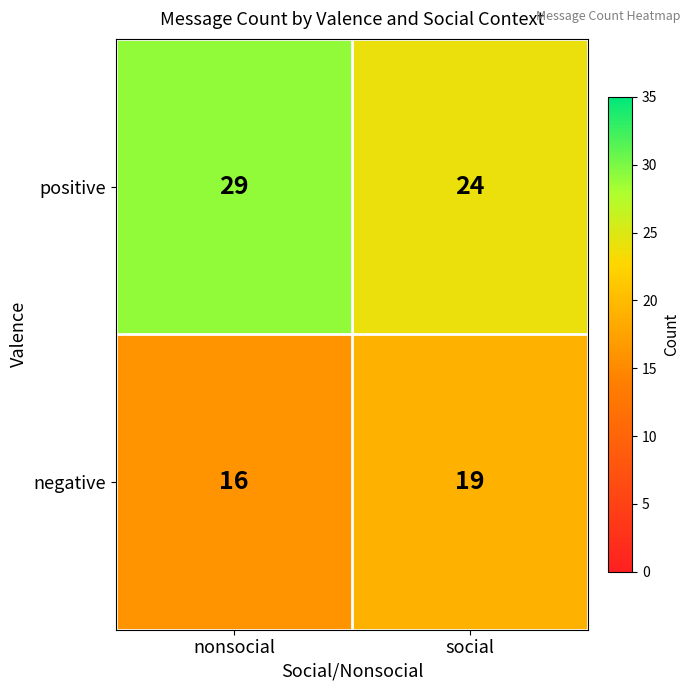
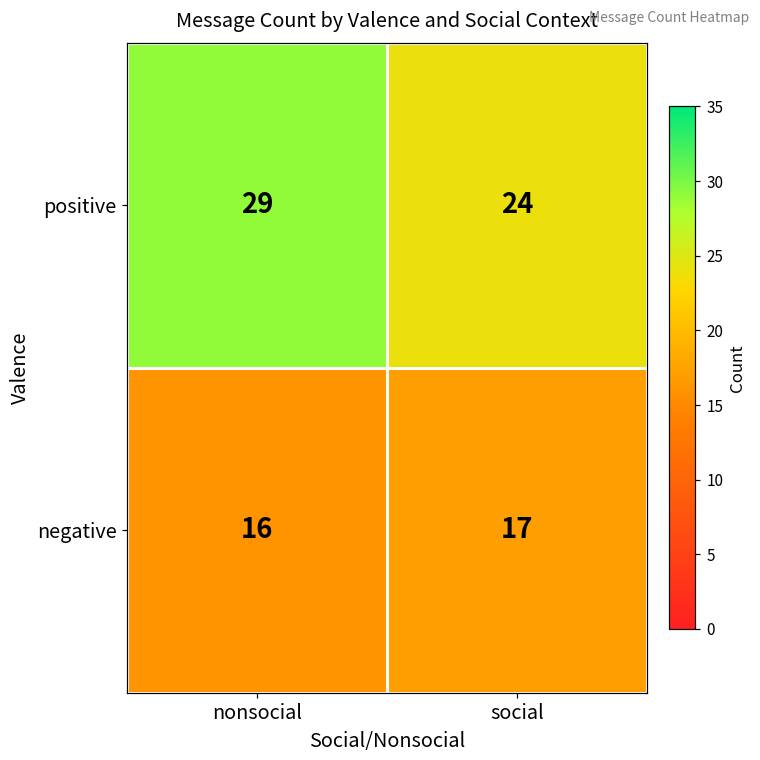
negative, social: 19 -> 17
